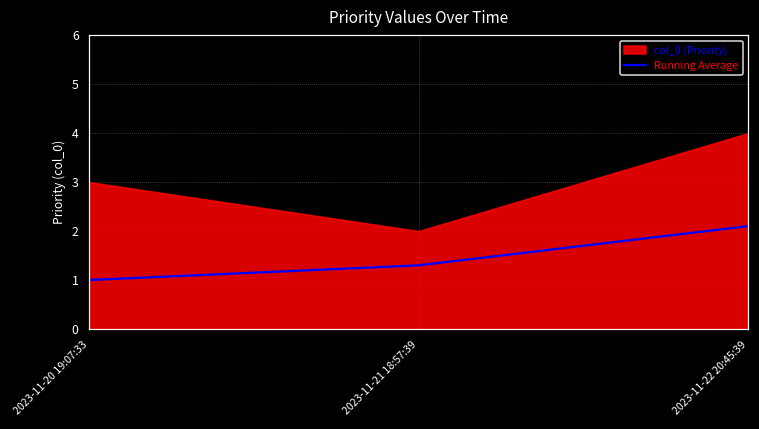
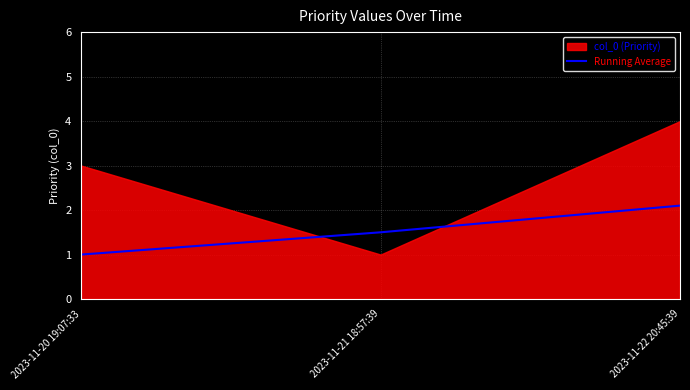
Running Average, 2023-11-21 18:57:39: 1.3 -> 1.5
col_0 (Priority), 2023-11-21 18:57:39: 2 -> 1
